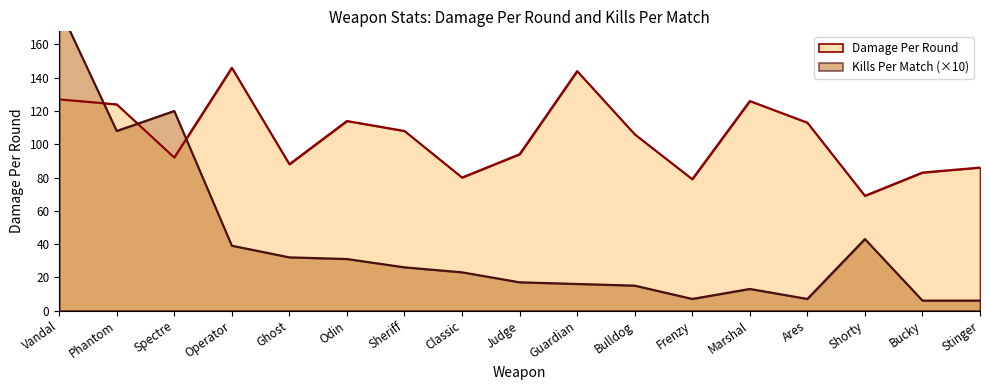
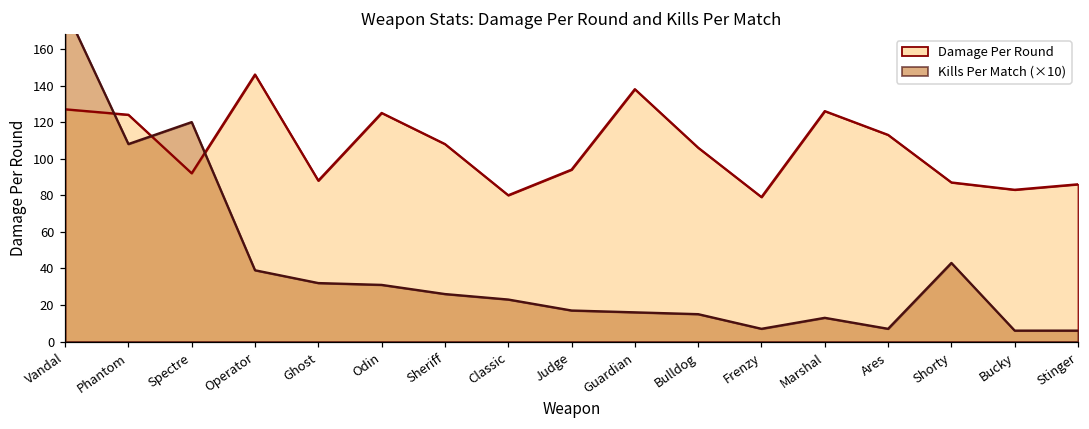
Damage Per Round, Odin: 114 -> 125
Damage Per Round, Guardian: 144 -> 138
Damage Per Round, Shorty: 69 -> 87
